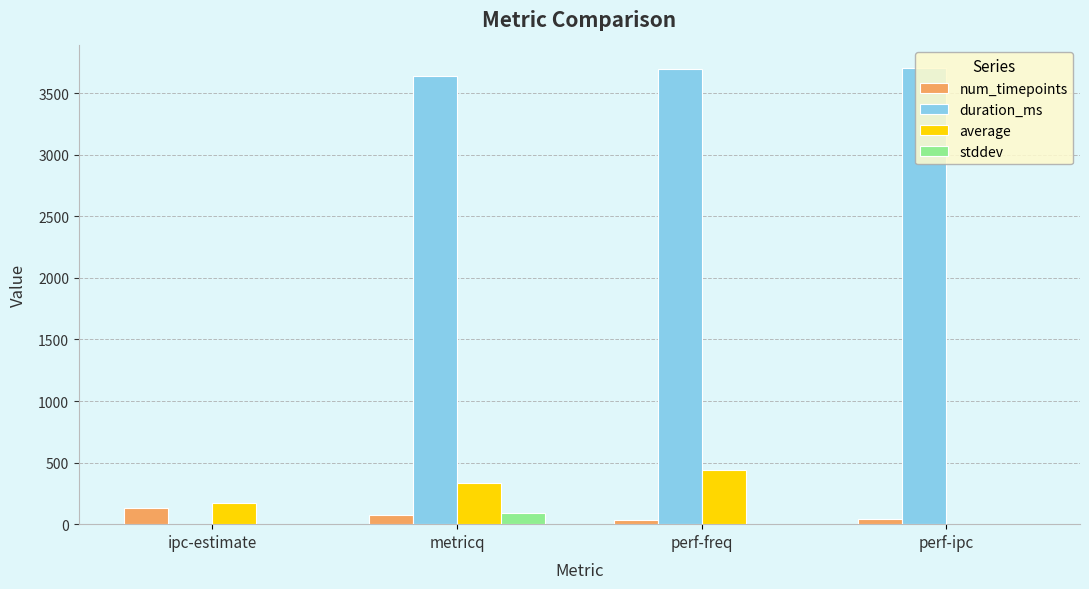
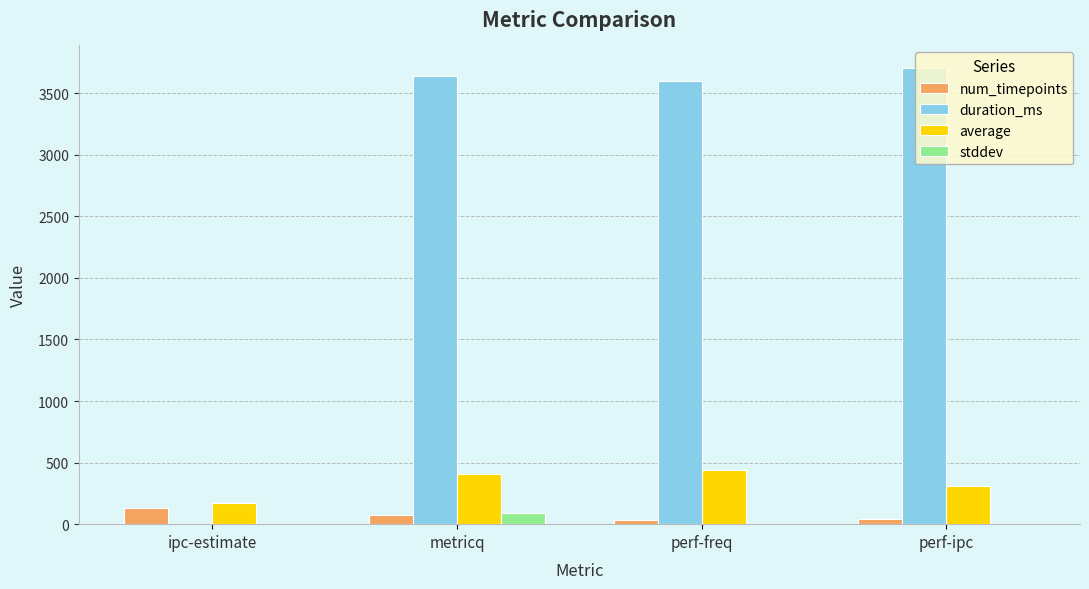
average, metricq: 340 -> 400
duration_ms, perf-freq: 3690 -> 3600
average, perf-ipc: 0 -> 310
